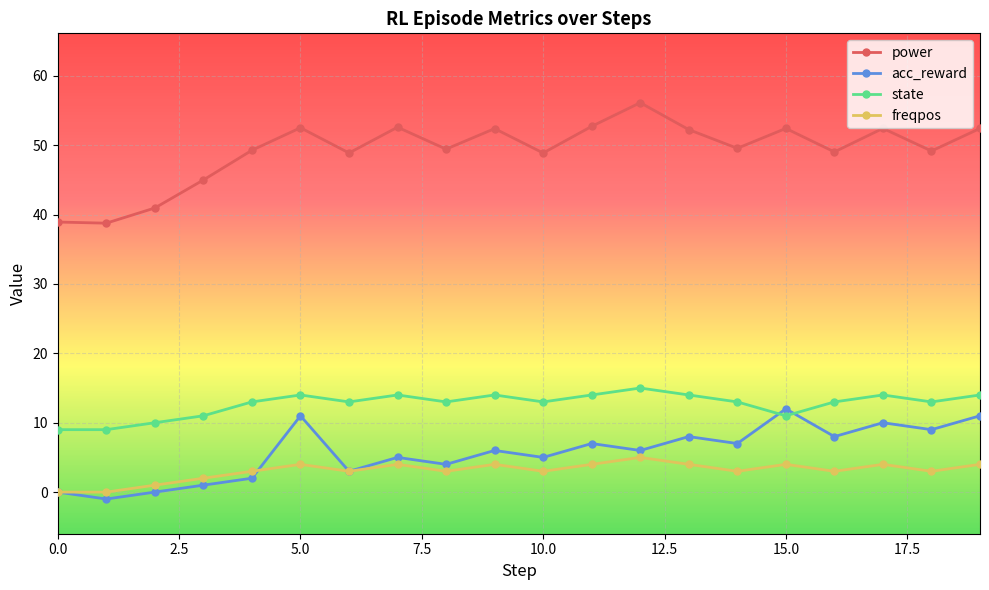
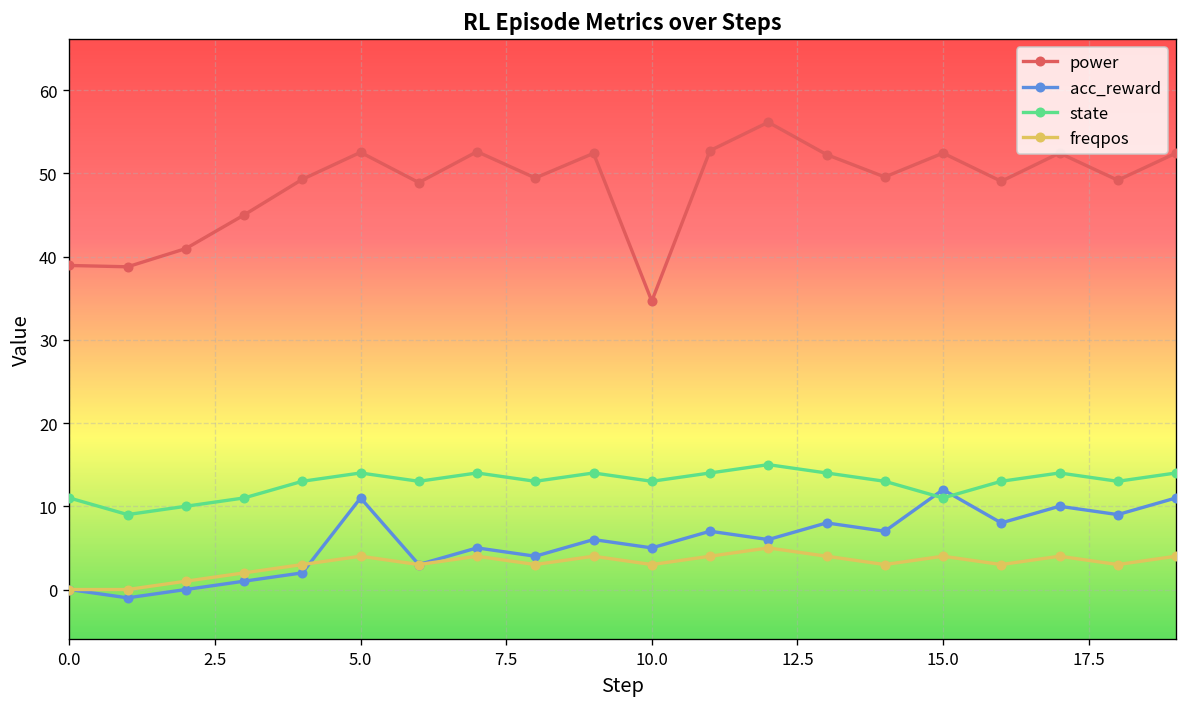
state, 0.0: 9 -> 11
power, 10.0: 49 -> 35
